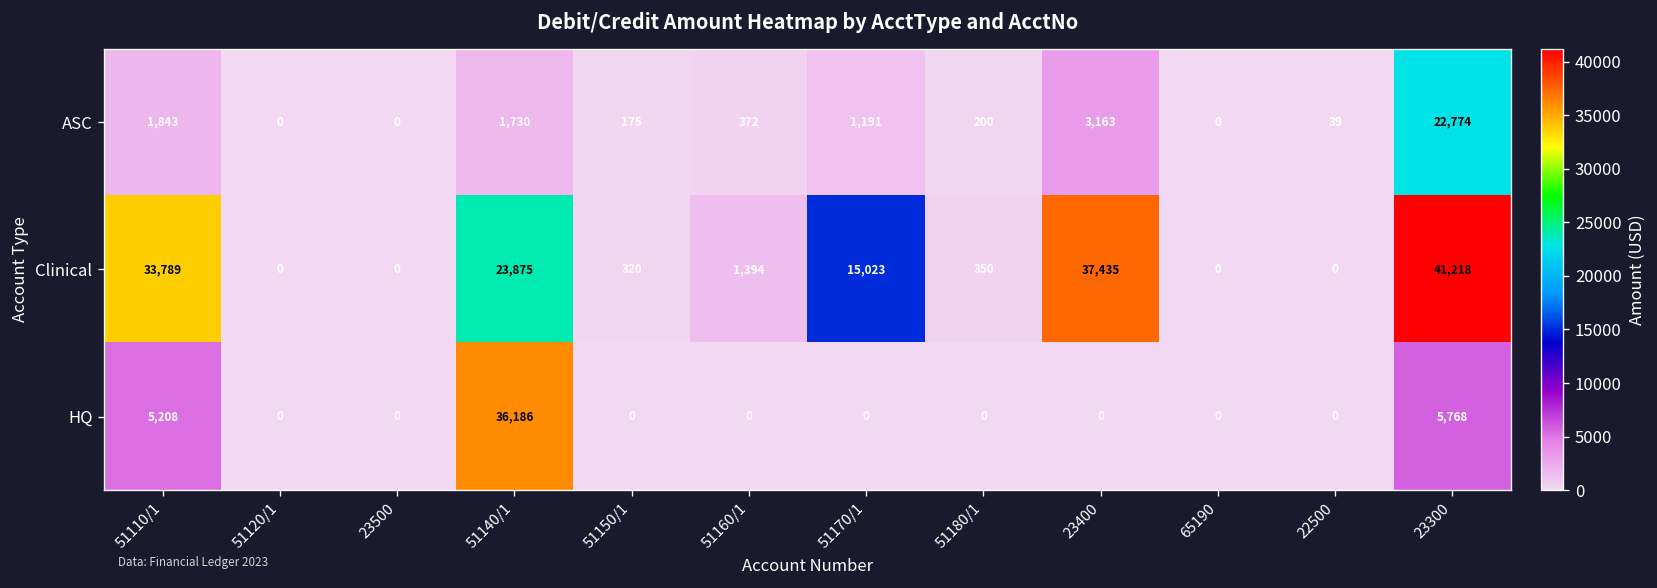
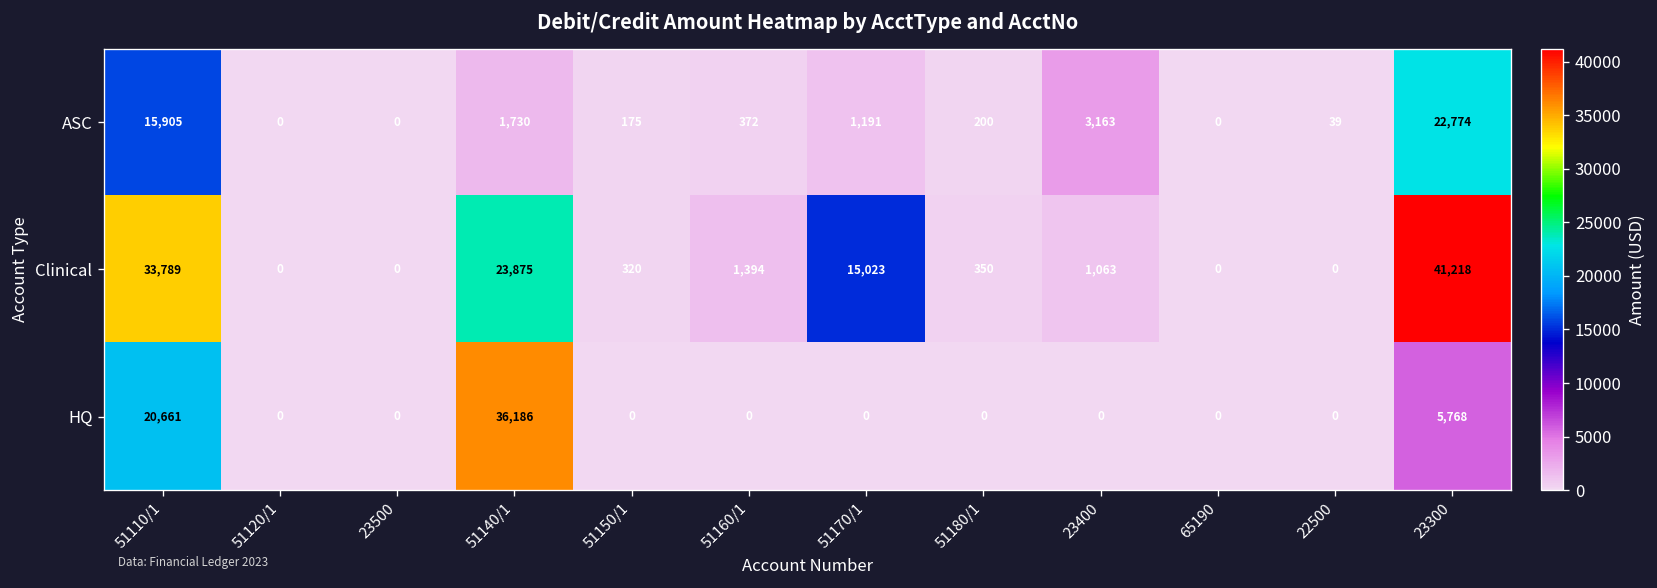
ASC, 51110/1: 1,843 -> 15,905
Clinical, 23400: 37,435 -> 1,063
HQ, 51110/1: 5,208 -> 20,661
